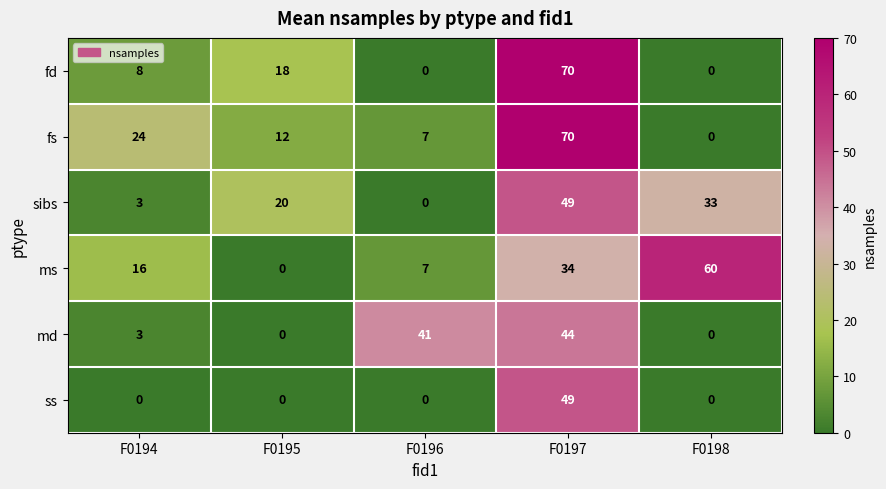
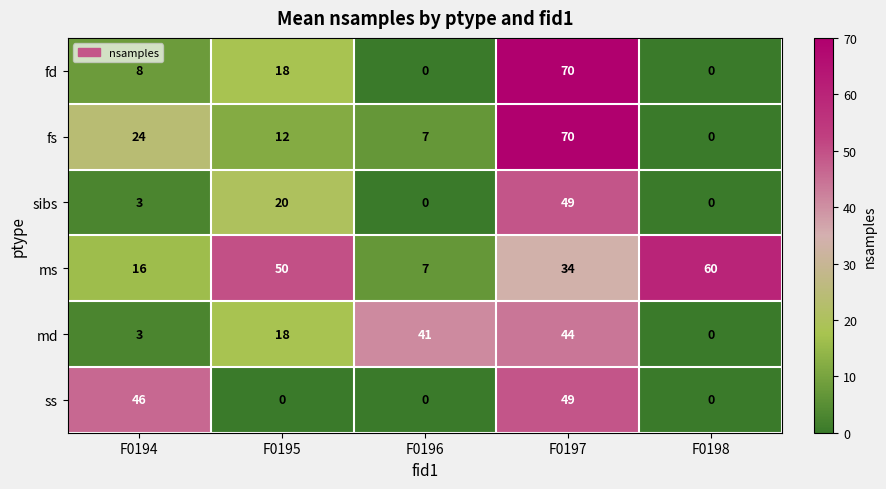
sibs, F0198: 33 -> 0
ms, F0195: 0 -> 50
md, F0195: 0 -> 18
ss, F0194: 0 -> 46
